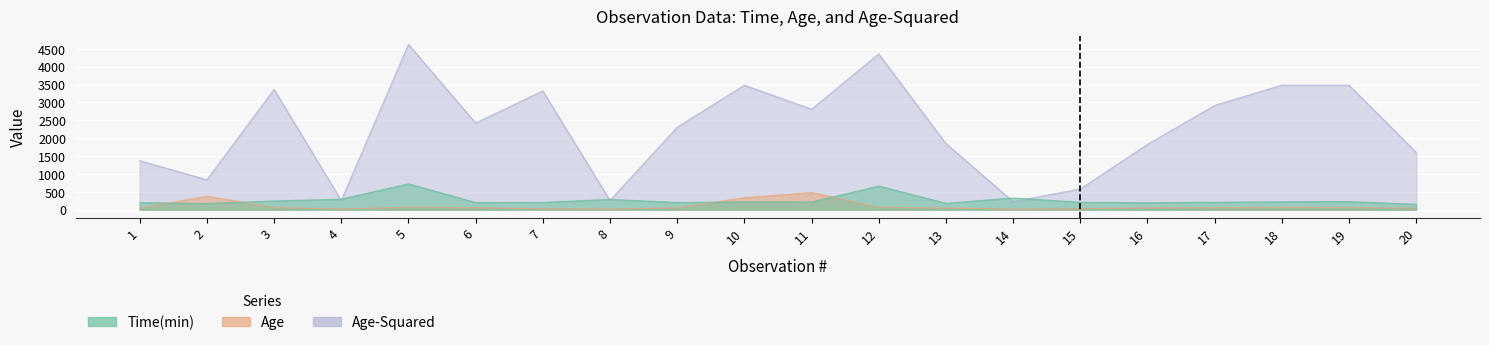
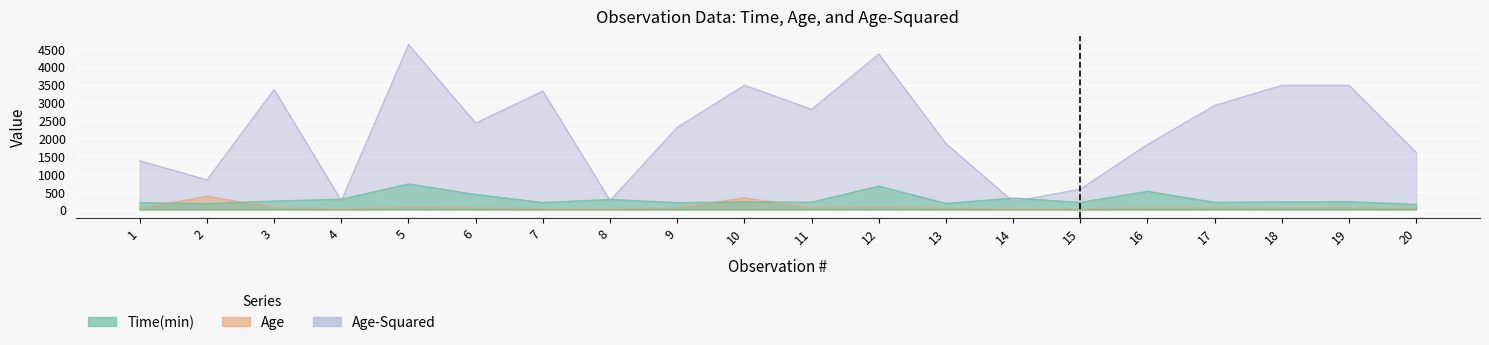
Time(min), 6: 200 -> 400
Age, 11: 500 -> 100
Time(min), 16: 200 -> 500
